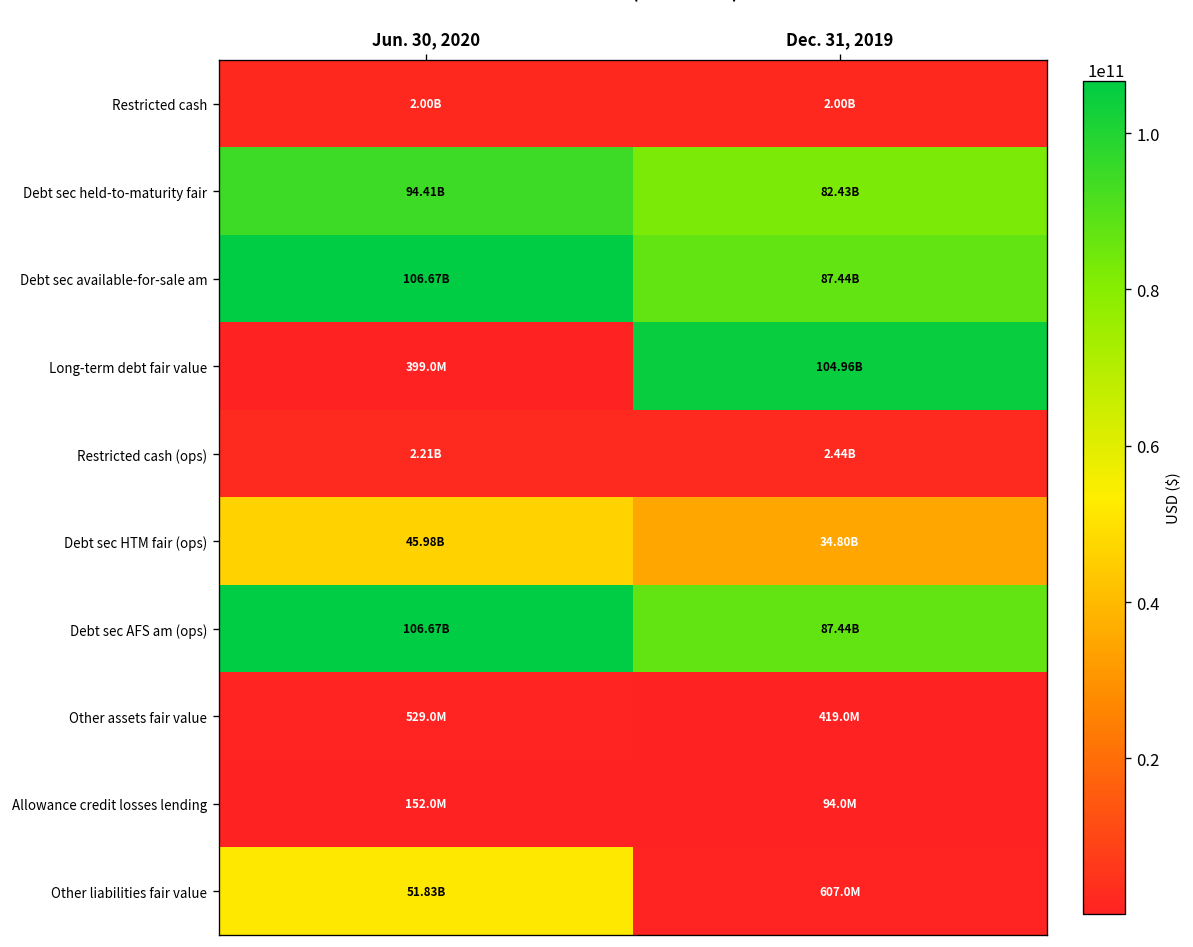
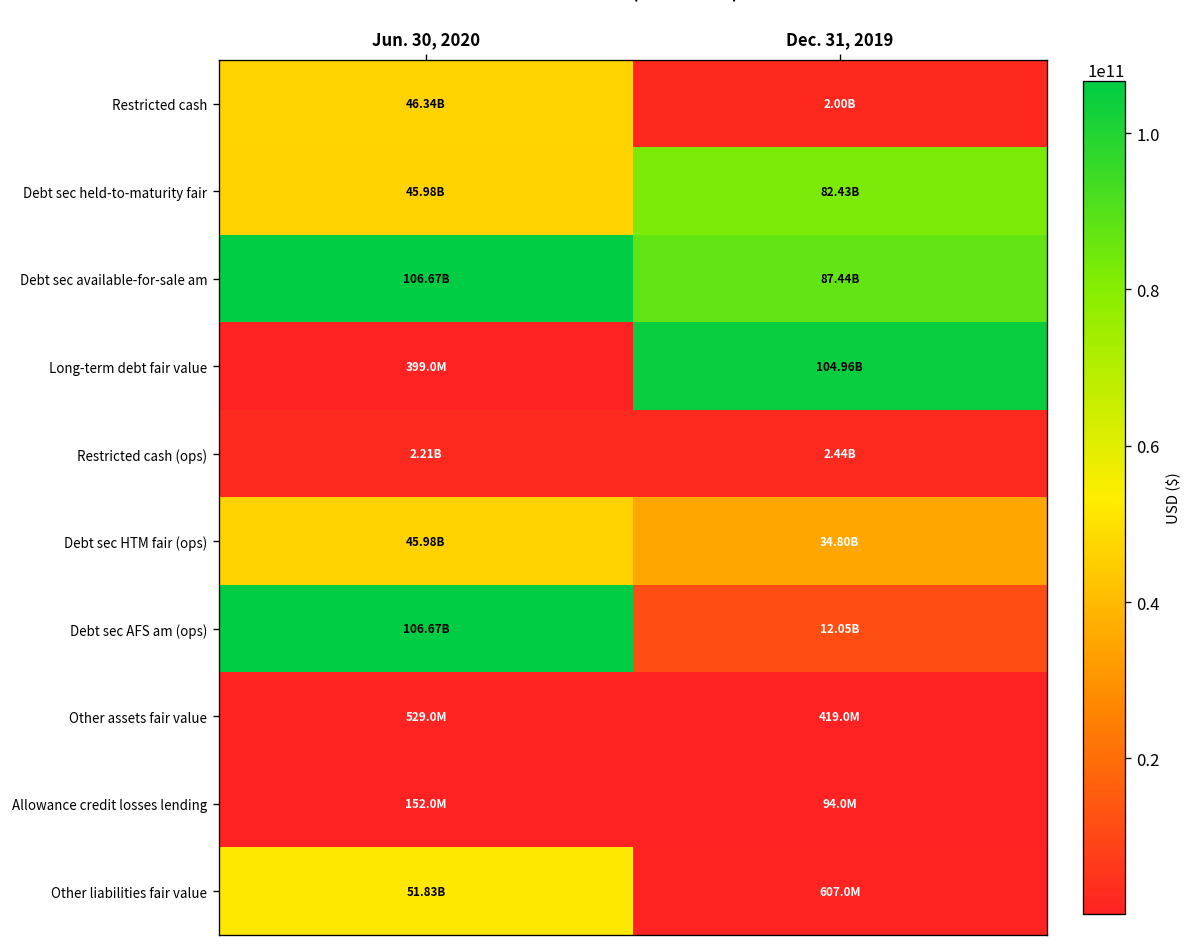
Restricted cash, Jun. 30, 2020: 2.00B -> 46.34B
Debt sec held-to-maturity fair, Jun. 30, 2020: 94.41B -> 45.98B
Debt sec AFS am (ops), Dec. 31, 2019: 87.44B -> 12.05B
